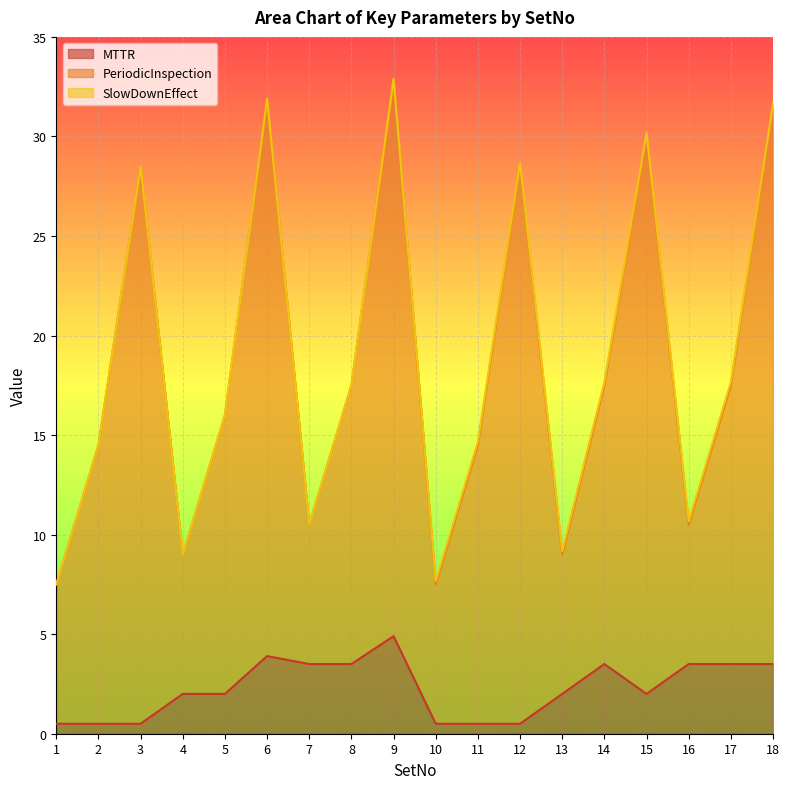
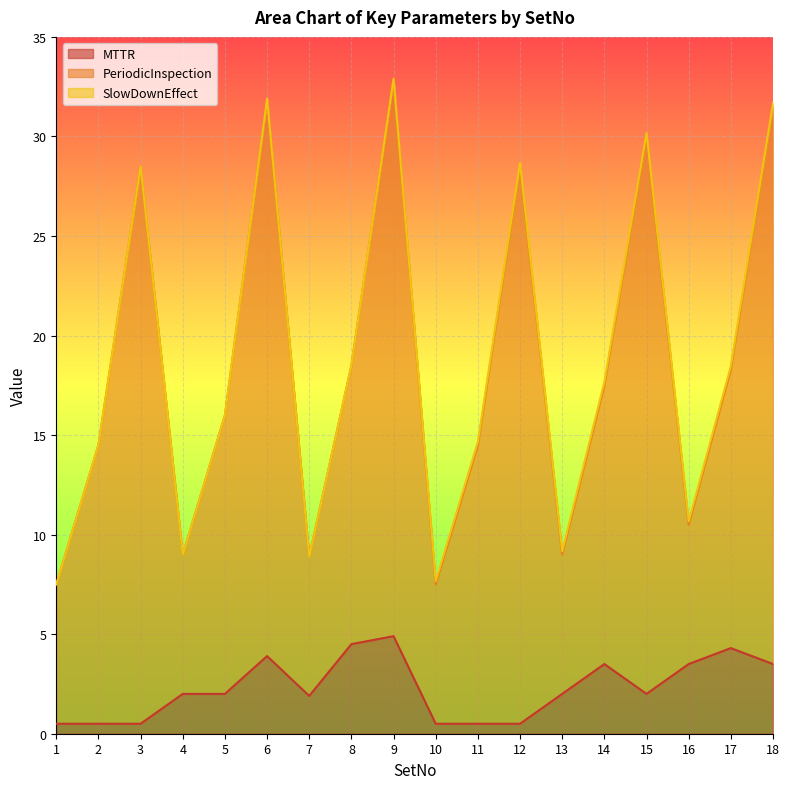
MTTR, 7: 3.5 -> 1.9
MTTR, 8: 3.5 -> 4.5
MTTR, 17: 3.5 -> 4.3
